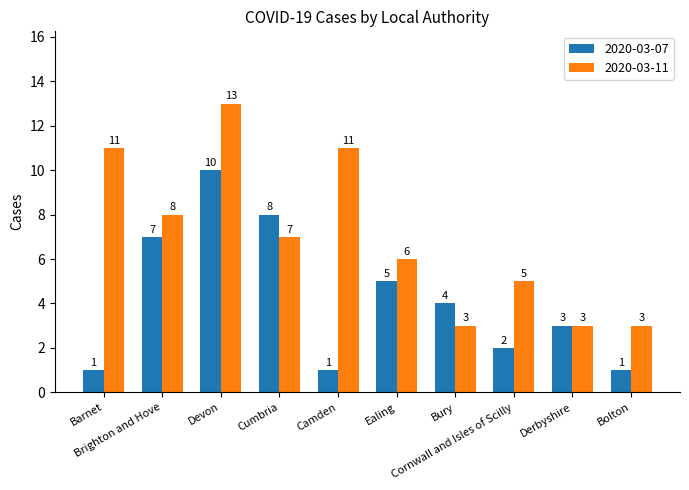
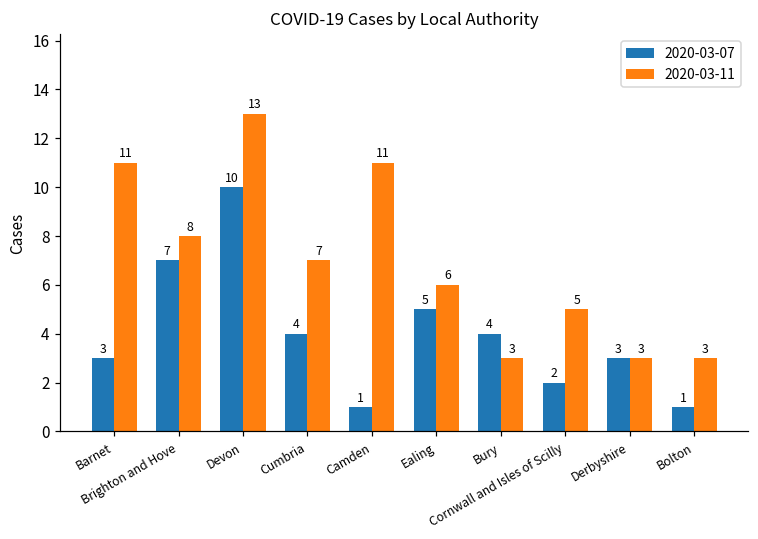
2020-03-07, Barnet: 1 -> 3
2020-03-07, Cumbria: 8 -> 4
